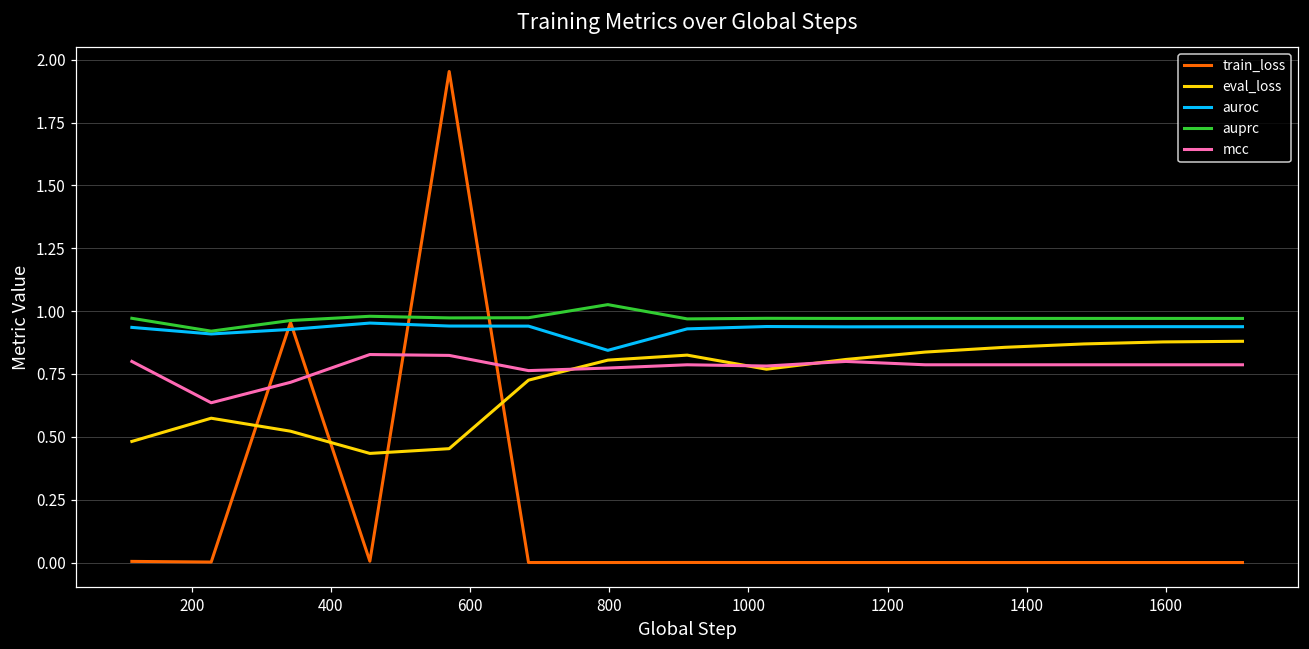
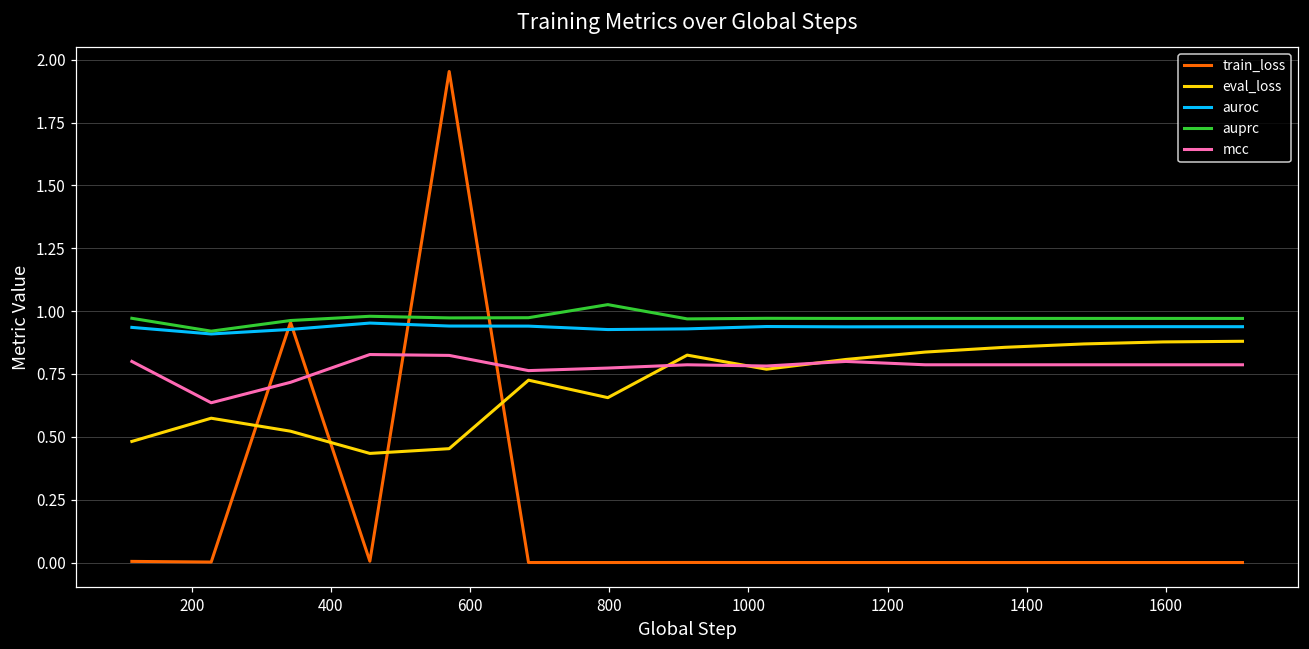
eval_loss, 800: 0.81 -> 0.66
auroc, 800: 0.84 -> 0.93
